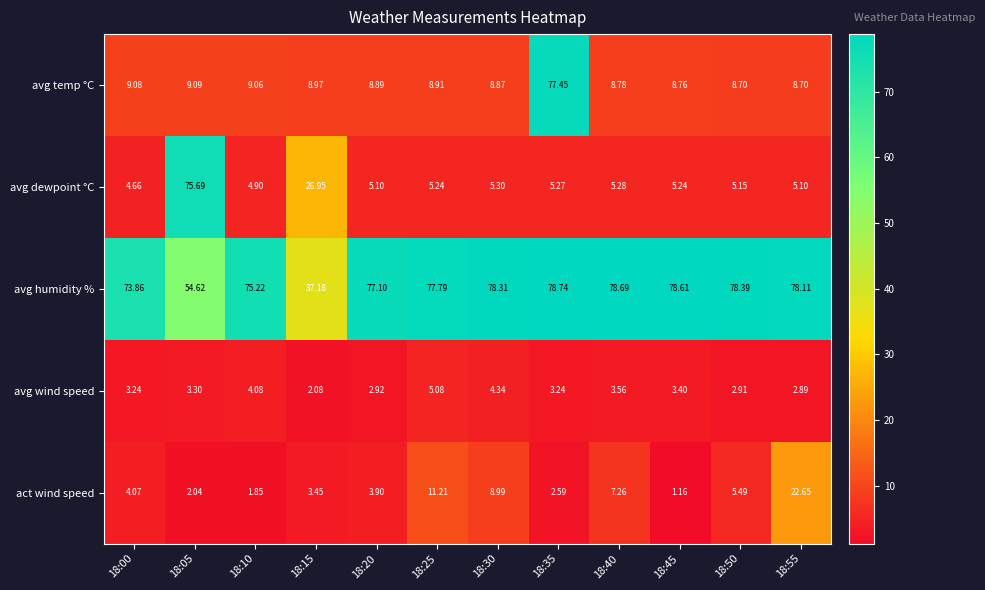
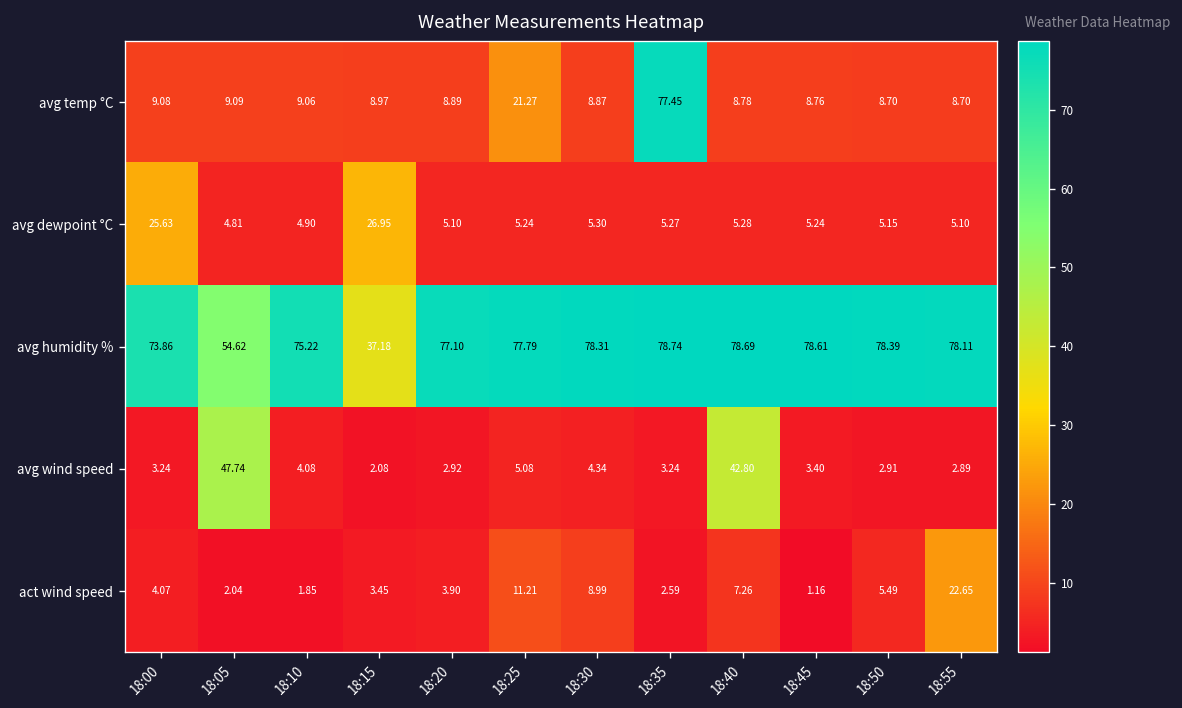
avg temp °C, 18:25: 8.91 -> 21.27
avg dewpoint °C, 18:00: 4.66 -> 25.63
avg dewpoint °C, 18:05: 75.69 -> 4.81
avg wind speed, 18:05: 3.30 -> 47.74
avg wind speed, 18:40: 3.56 -> 42.80
